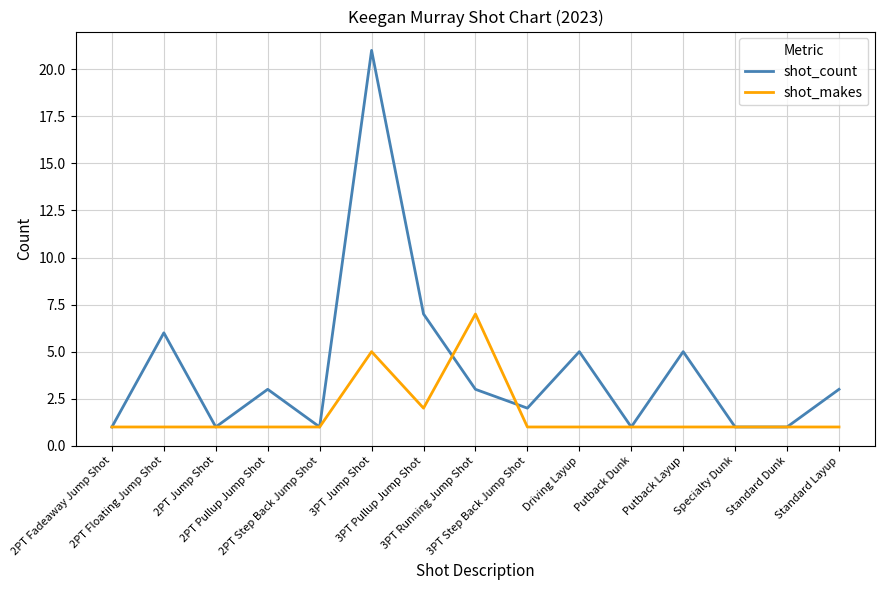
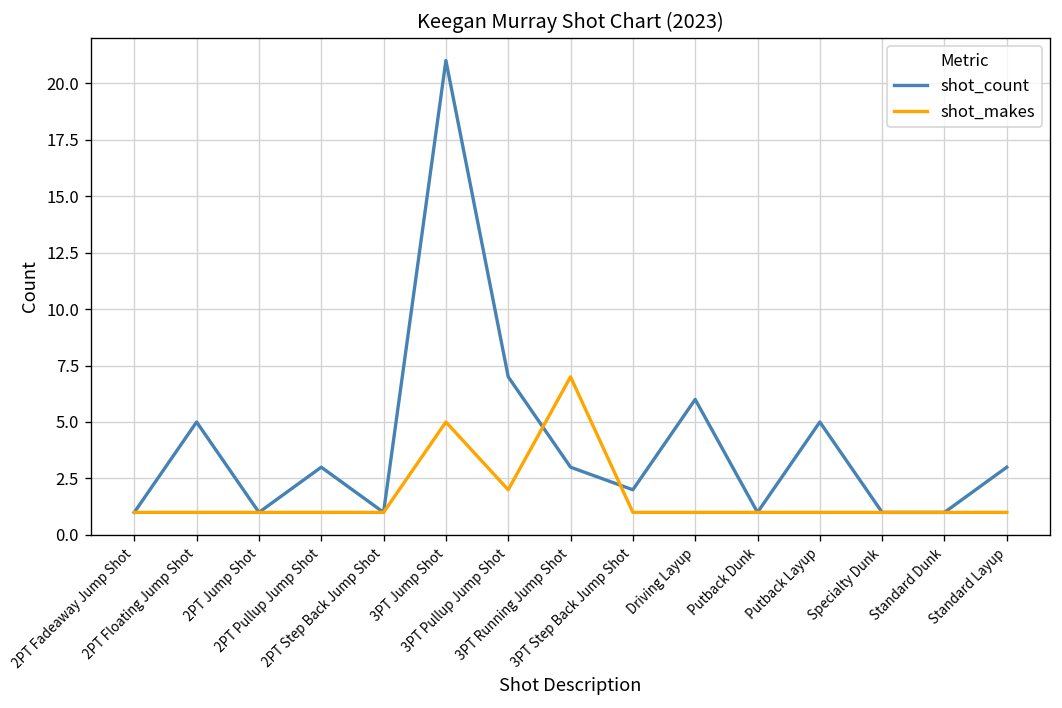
shot_count, 2PT Floating Jump Shot: 6 -> 5
shot_count, Driving Layup: 5 -> 6
